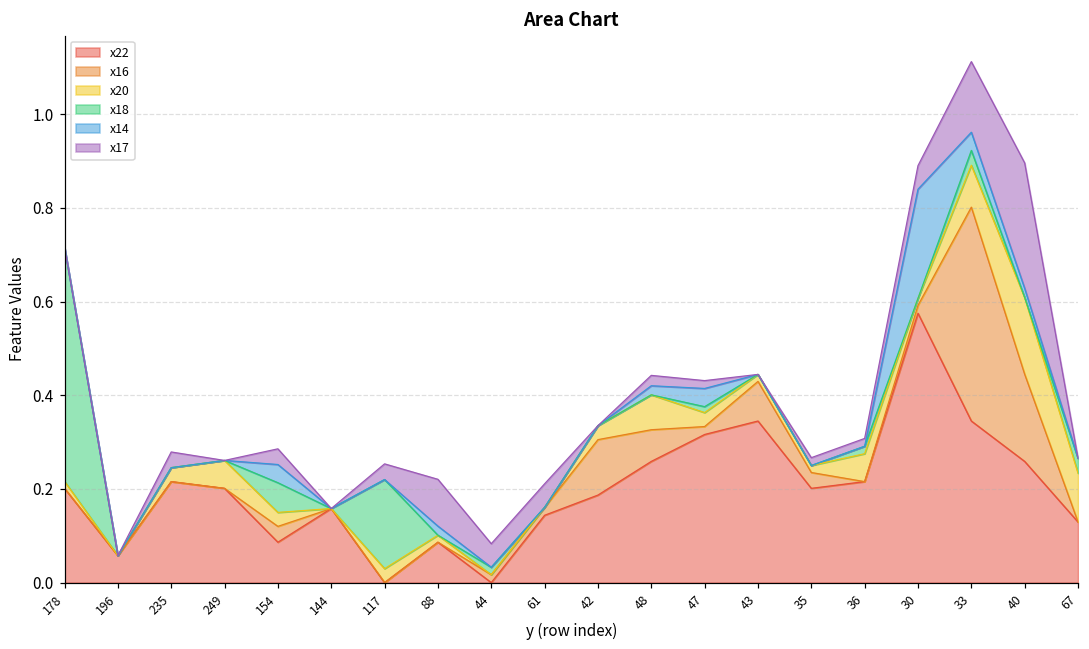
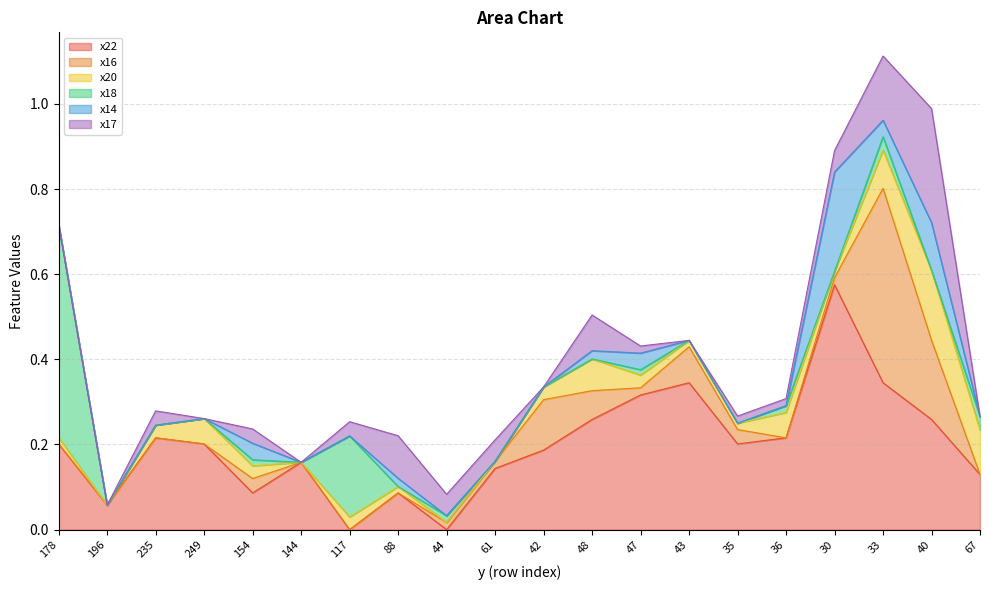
x18, 154: 0.06 -> 0.01
x17, 48: 0.02 -> 0.08
x14, 40: 0.02 -> 0.11
